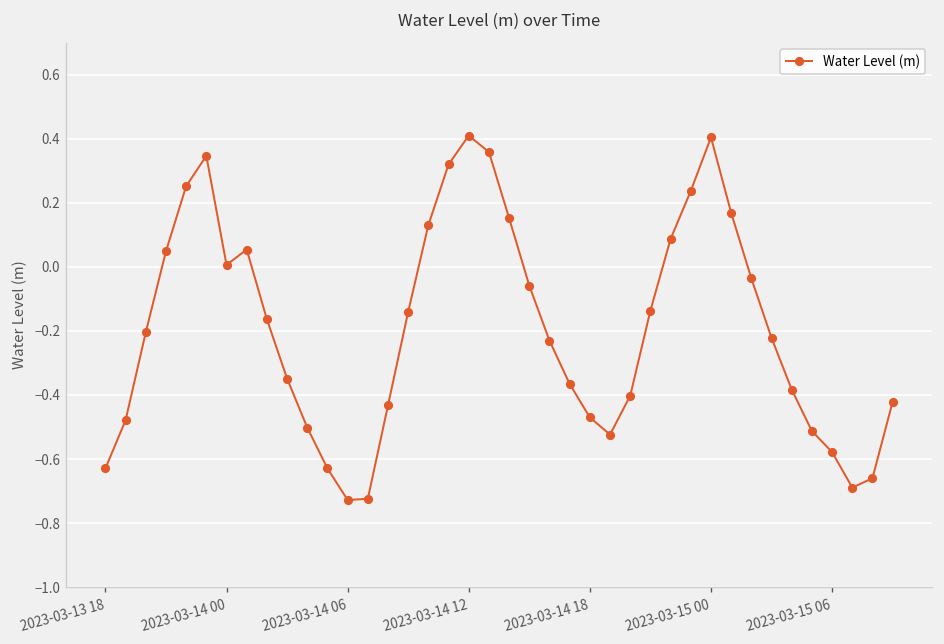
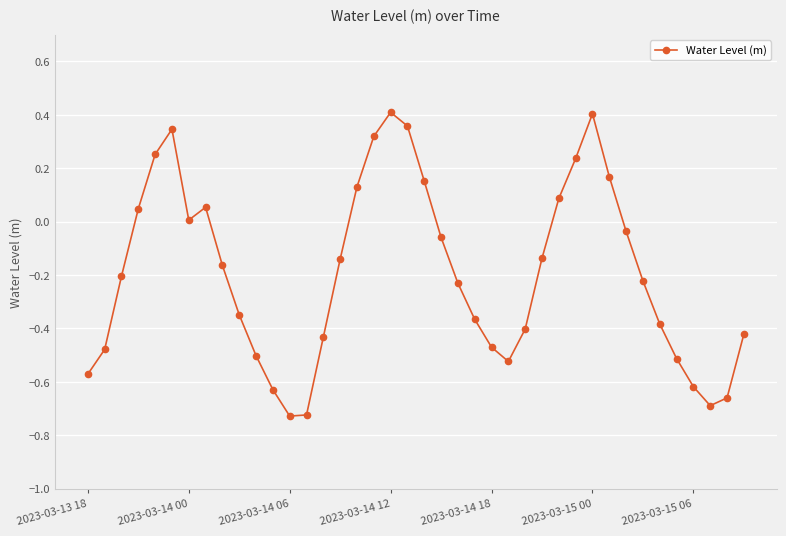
2023-03-13 18: -0.63 -> -0.57
2023-03-15 06: -0.58 -> -0.62
